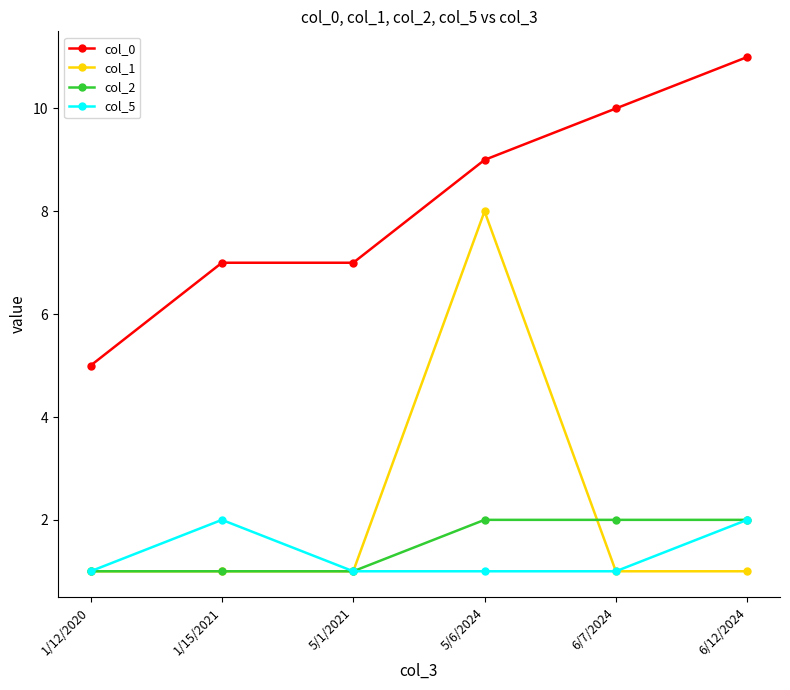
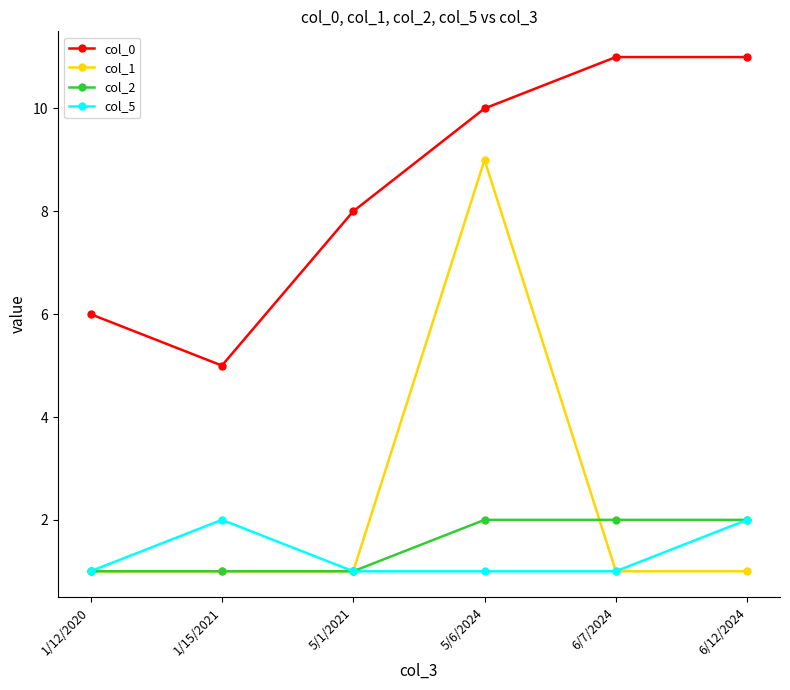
col_0, 1/12/2020: 5 -> 6
col_0, 1/15/2021: 7 -> 5
col_0, 5/1/2021: 7 -> 8
col_0, 5/6/2024: 9 -> 10
col_1, 5/6/2024: 8 -> 9
col_0, 6/7/2024: 10 -> 11
